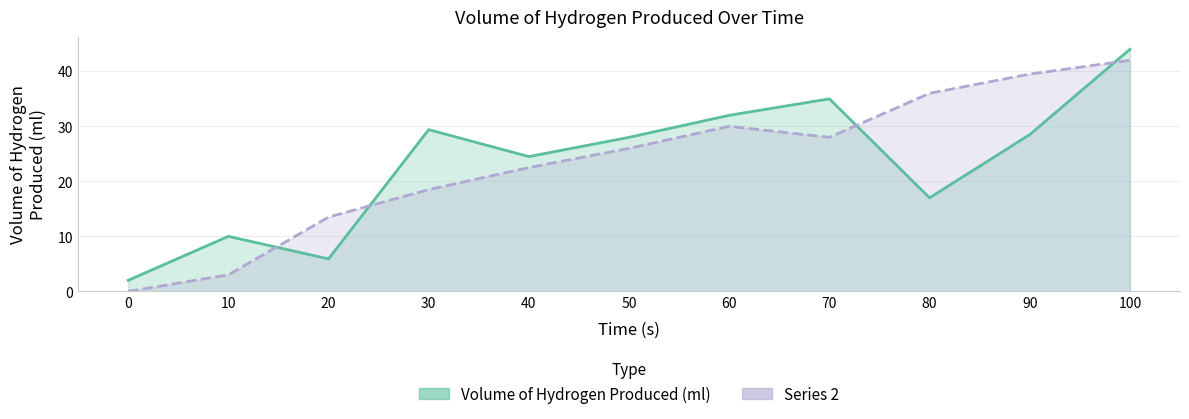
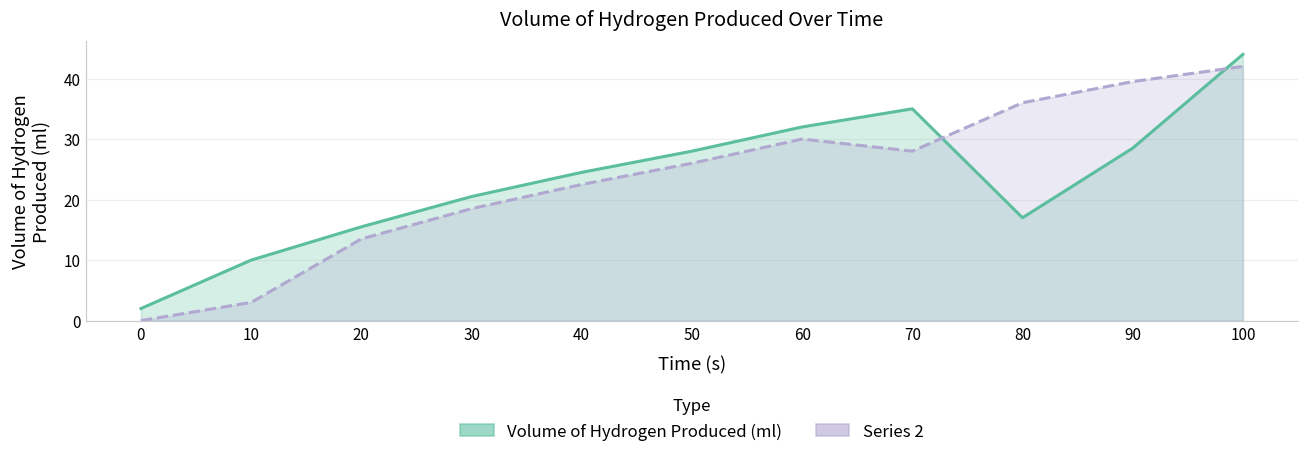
Volume of Hydrogen Produced (ml), 20: 6 -> 16
Volume of Hydrogen Produced (ml), 30: 29 -> 21
